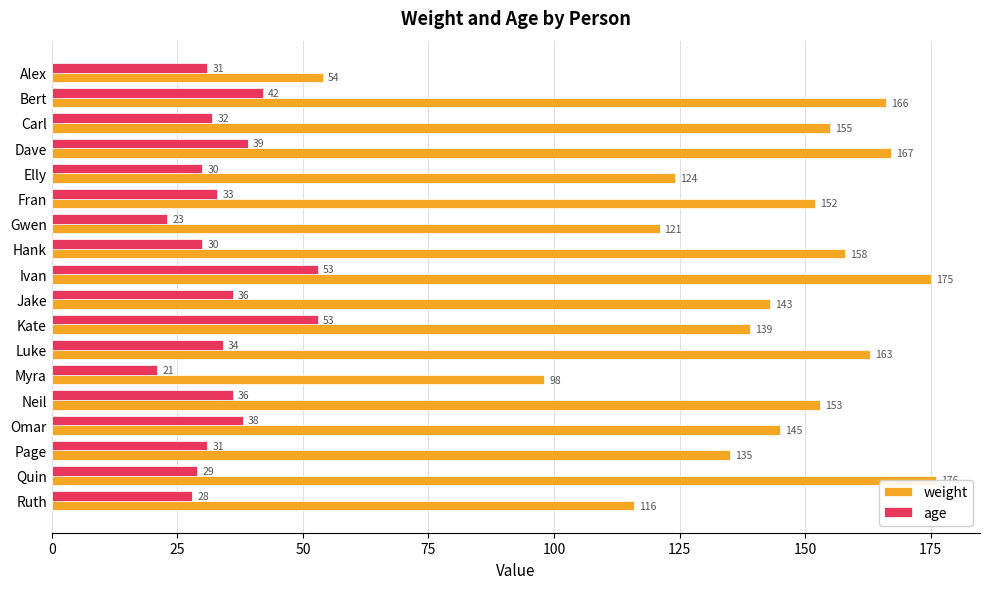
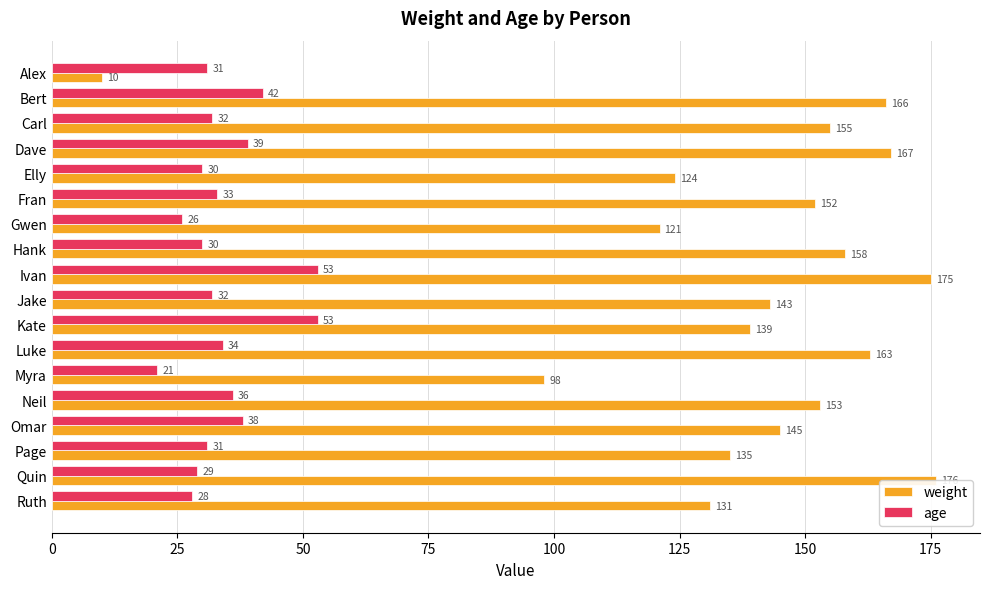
weight, Alex: 54 -> 10
age, Gwen: 23 -> 26
age, Jake: 36 -> 32
weight, Ruth: 116 -> 131
